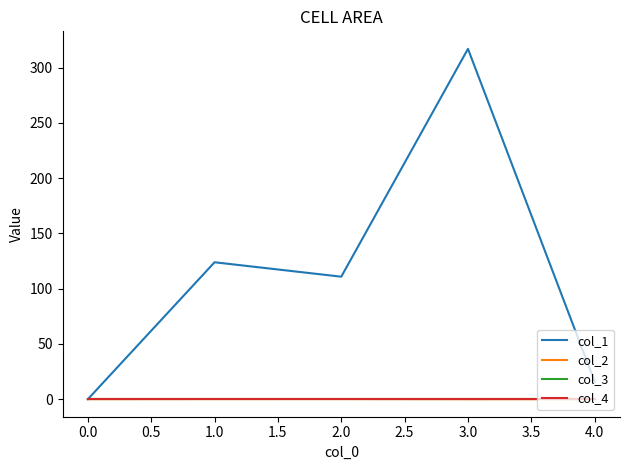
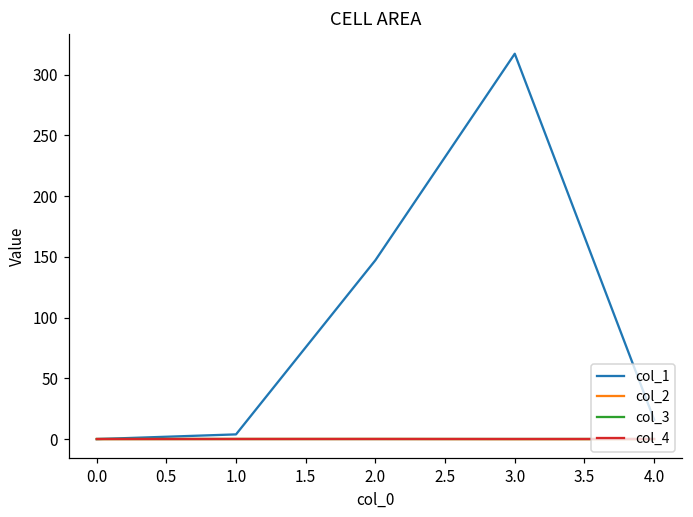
col_1, 1.0: 124 -> 4
col_1, 2.0: 111 -> 147
